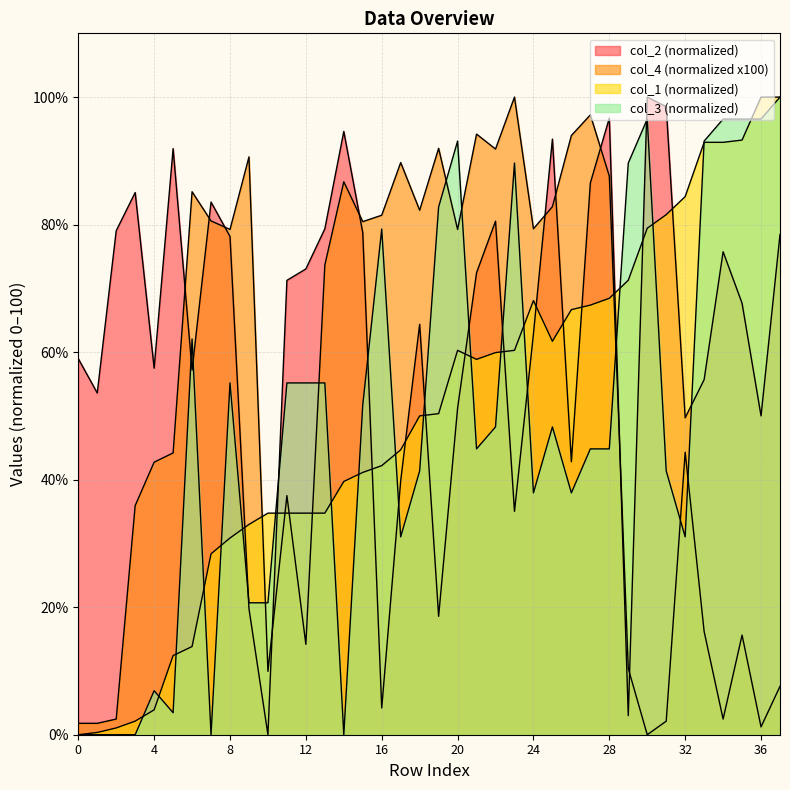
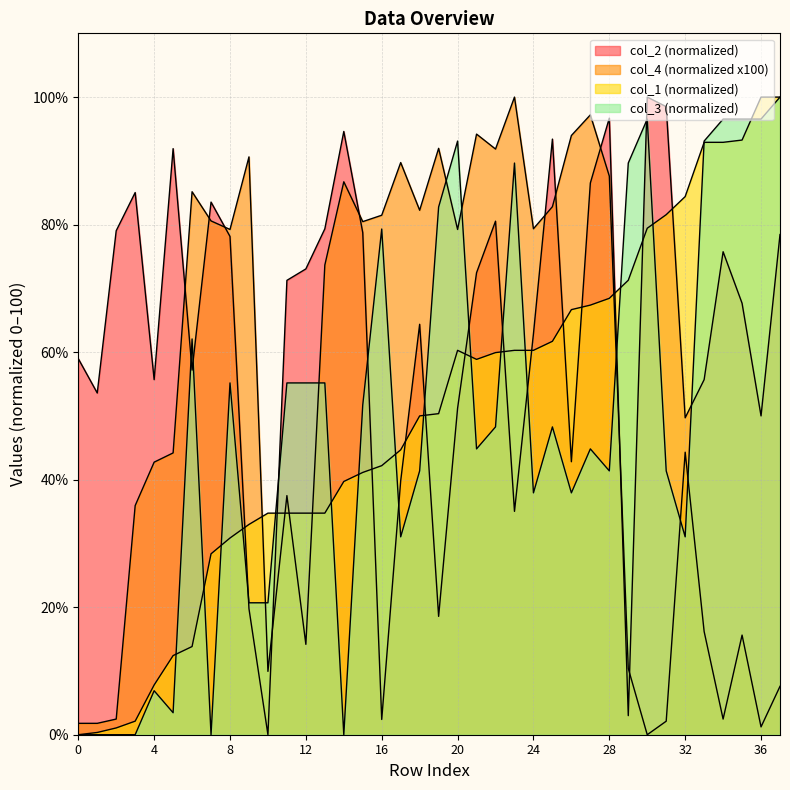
col_2 (normalized), 4: 57% -> 56%
col_1 (normalized), 4: 4% -> 8%
col_2 (normalized), 16: 4% -> 2%
col_1 (normalized), 24: 68% -> 60%
col_3 (normalized), 28: 45% -> 41%
